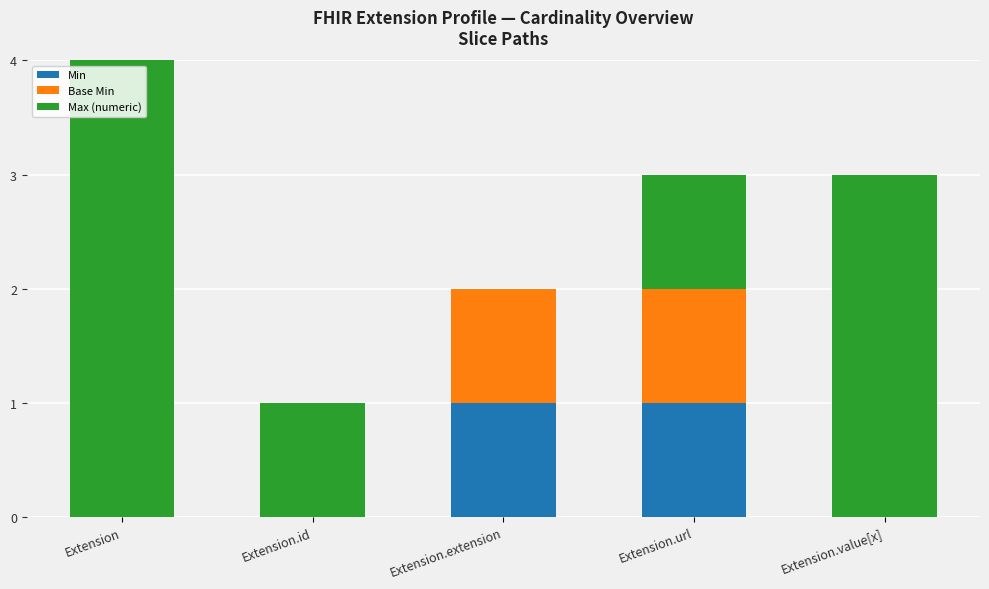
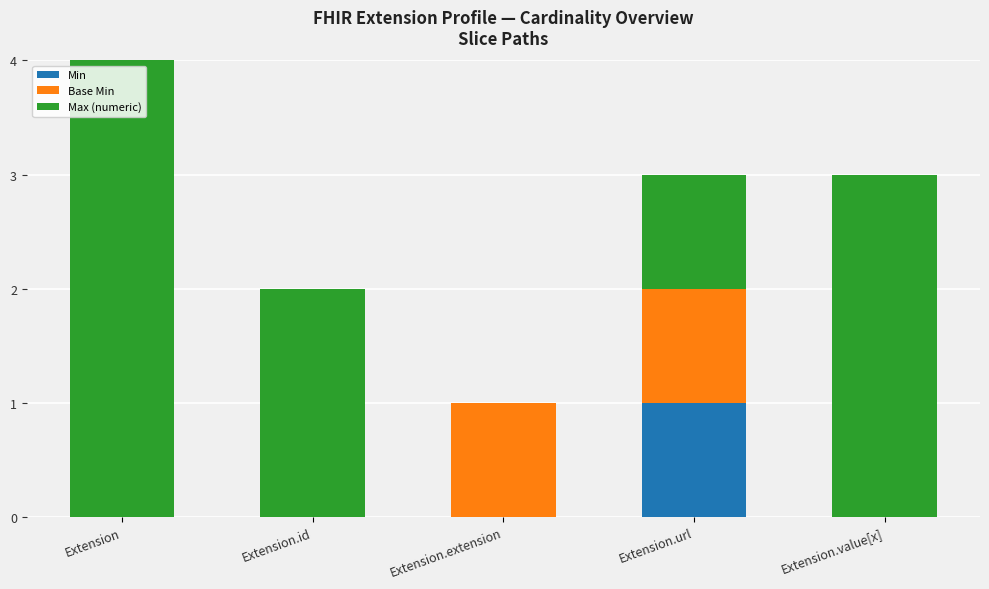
Max (numeric), Extension.id: 1 -> 2
Min, Extension.extension: 1 -> 0
